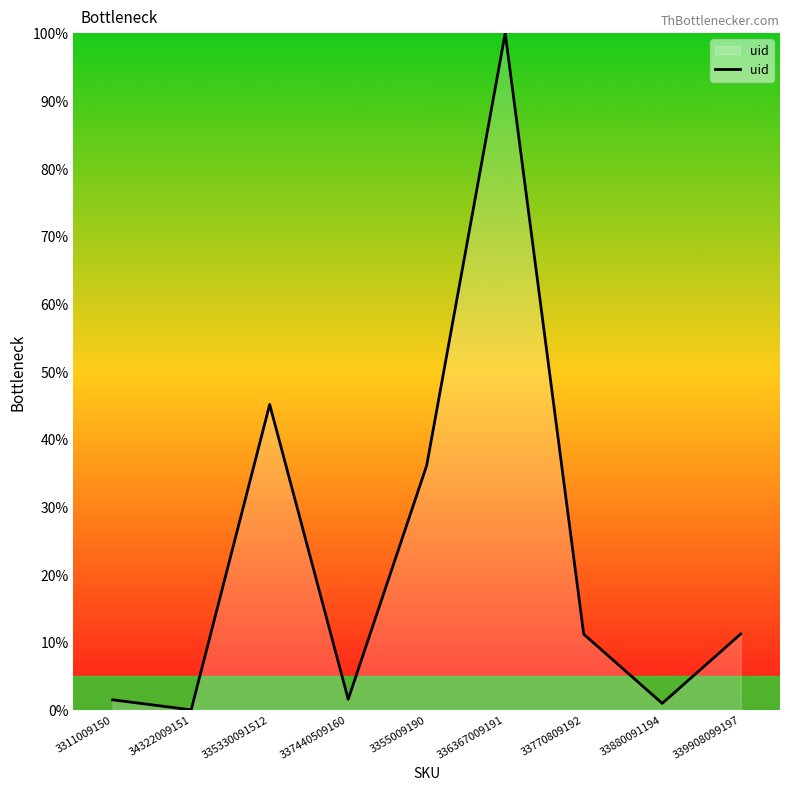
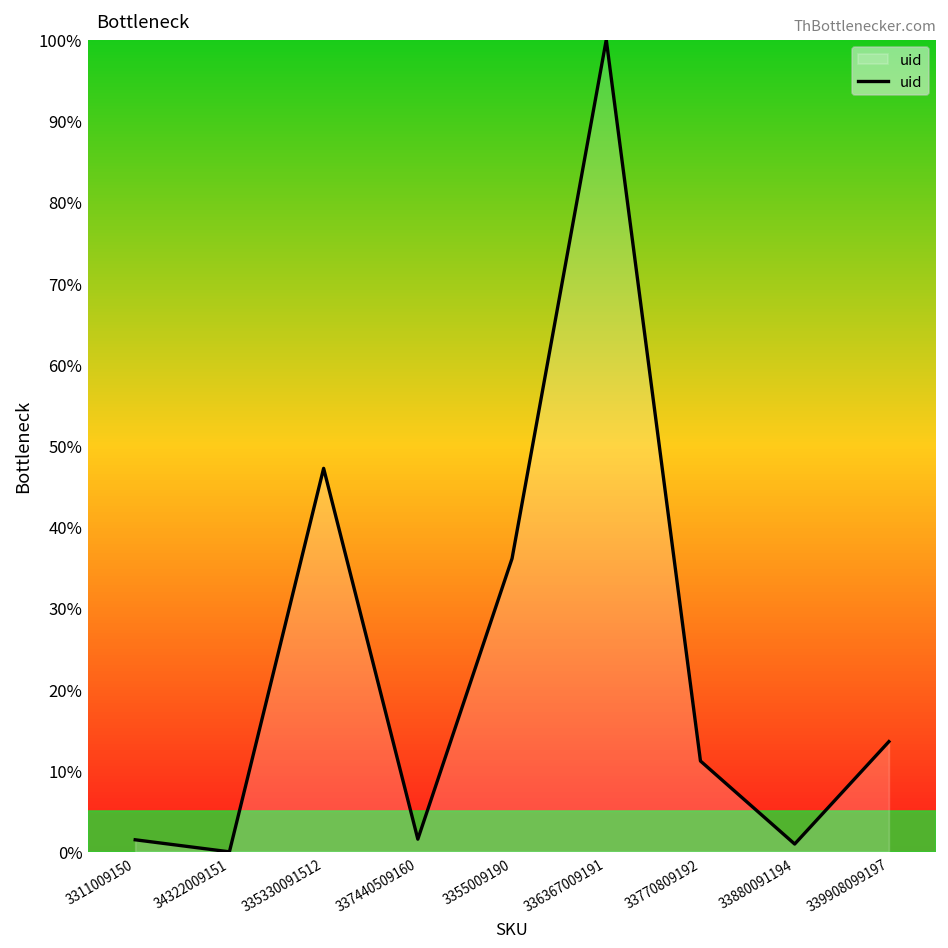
335330091512: 45% -> 47%
339908099197: 11% -> 14%
